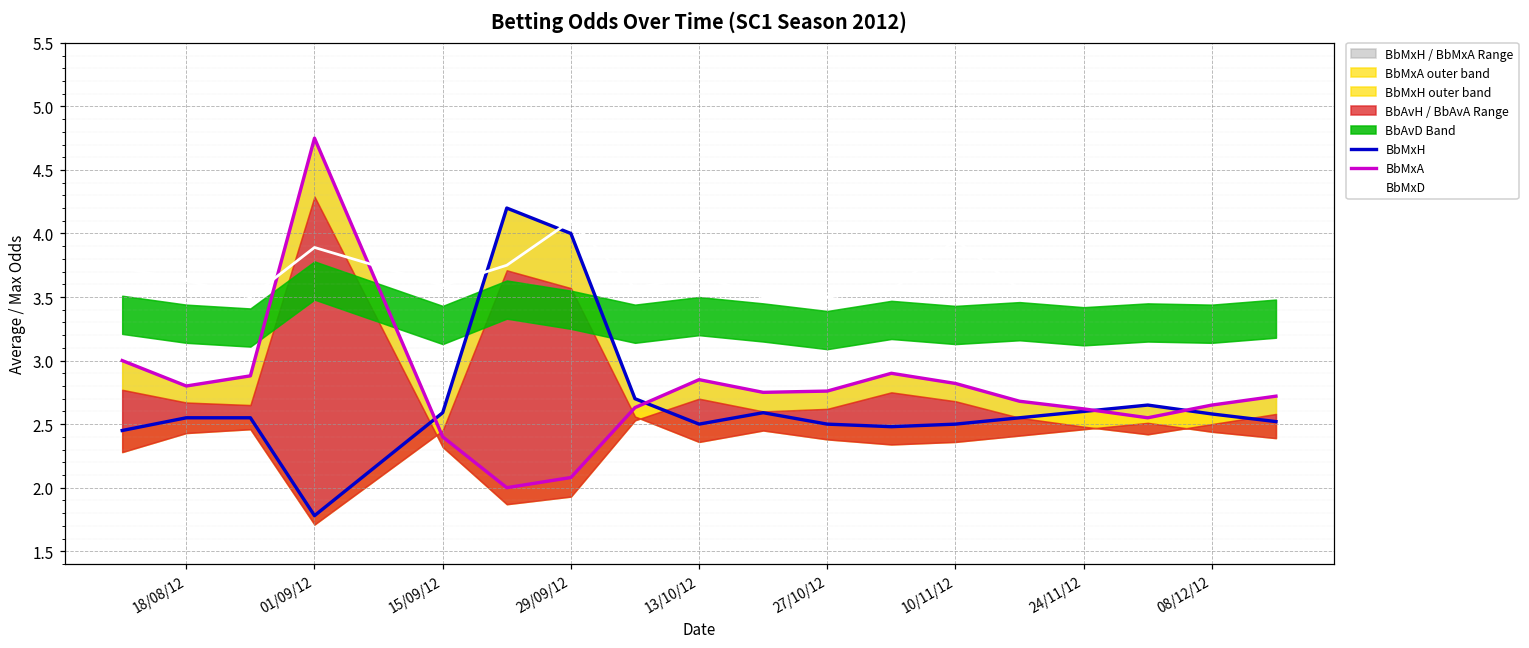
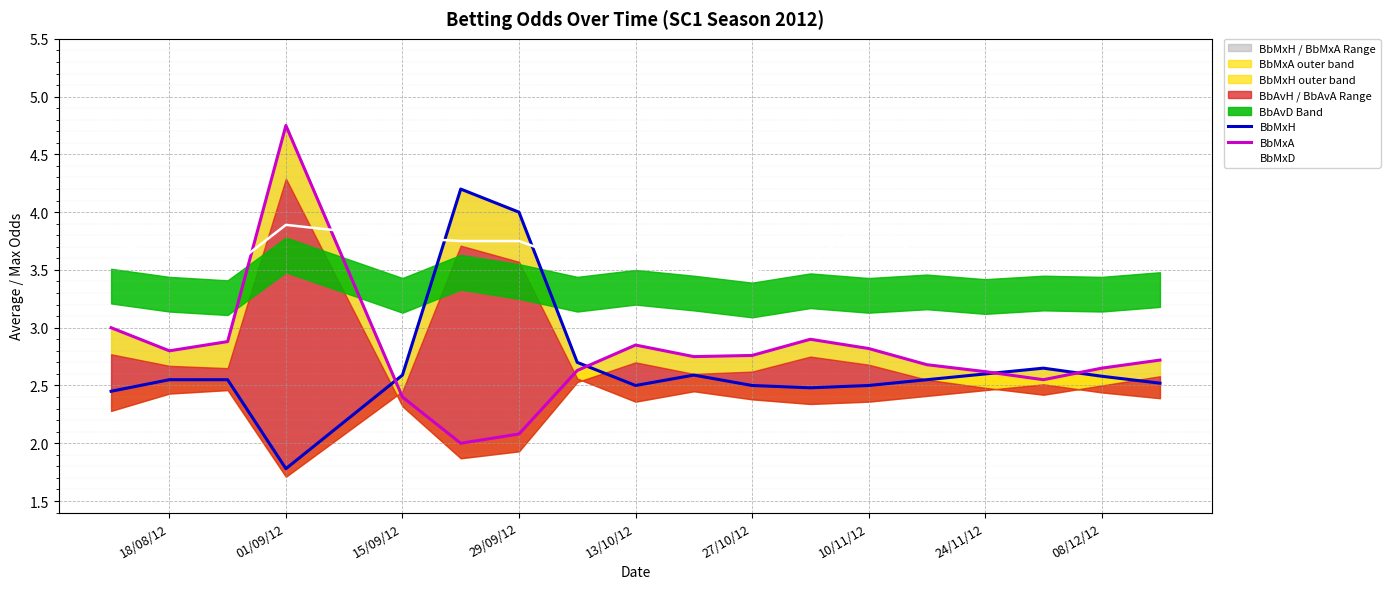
BbMxD, 15/09/12: 3.59 -> 3.78
BbMxD, 29/09/12: 4.10 -> 3.75
